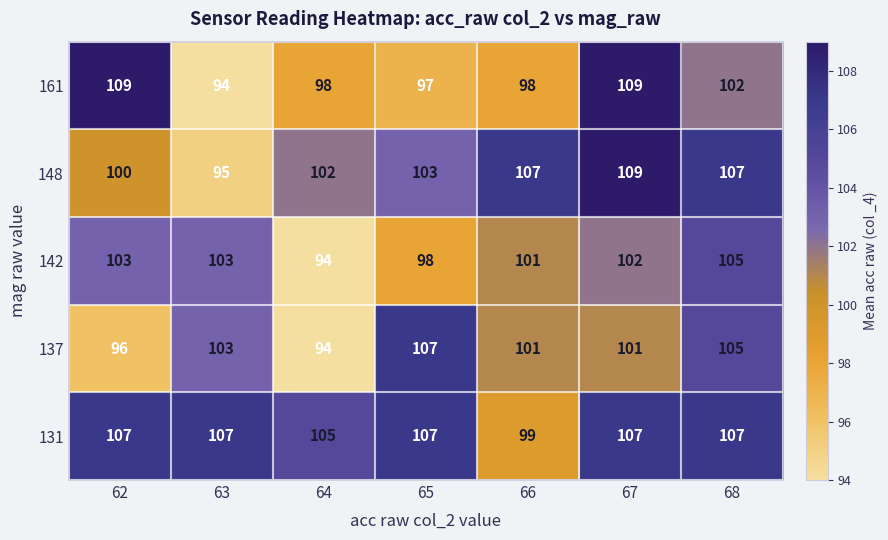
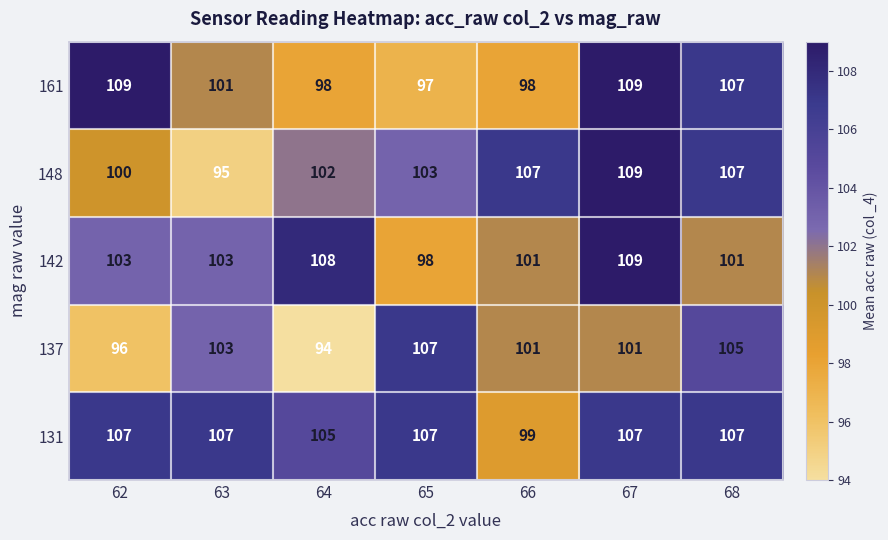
161, 63: 94 -> 101
161, 68: 102 -> 107
142, 64: 94 -> 108
142, 67: 102 -> 109
142, 68: 105 -> 101
